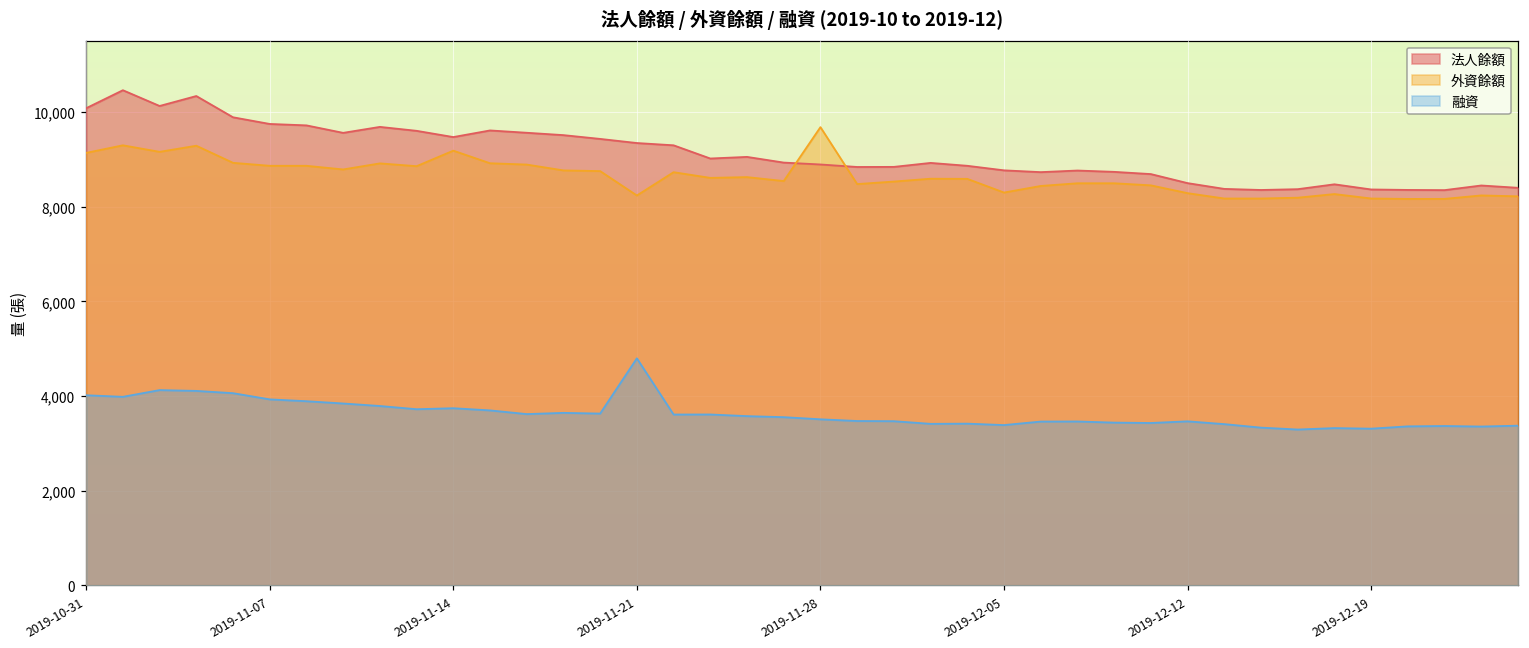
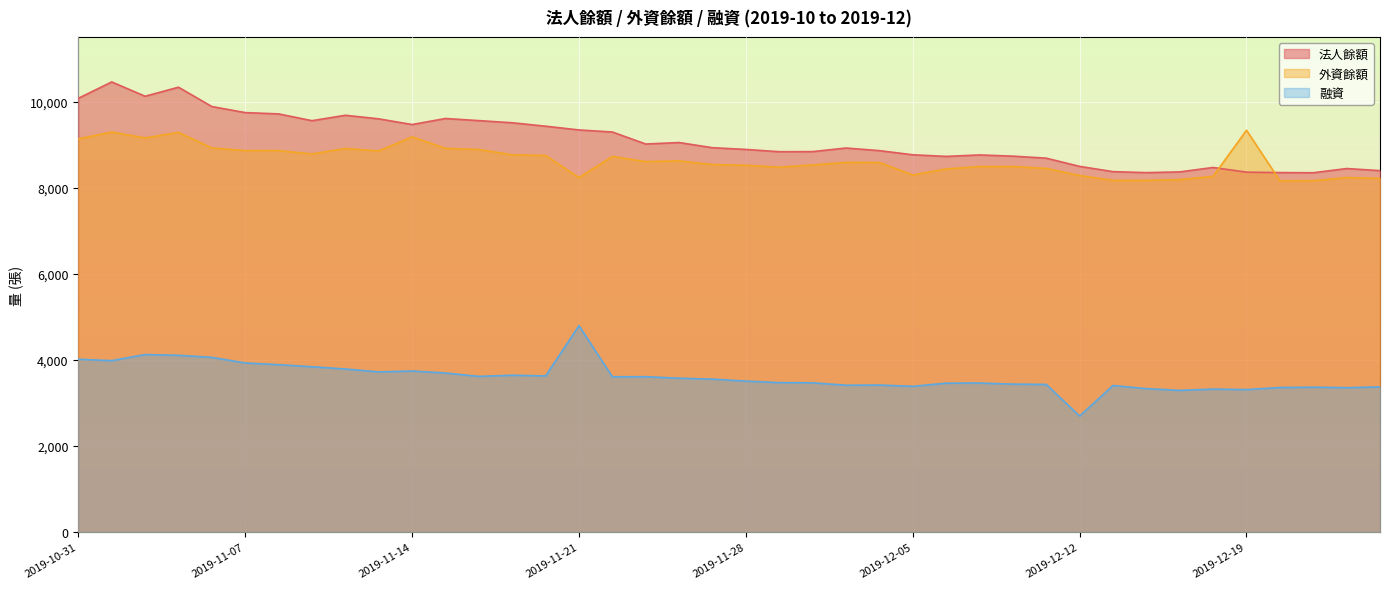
外資餘額, 2019-11-28: 9,700 -> 8,500
融資, 2019-12-12: 3,500 -> 2,700
外資餘額, 2019-12-19: 8,200 -> 9,300
